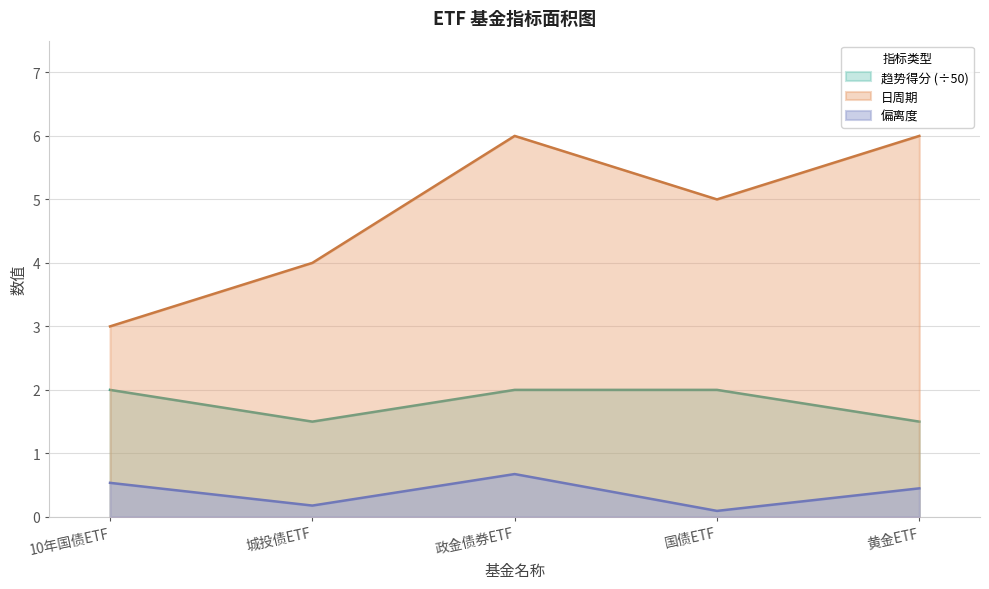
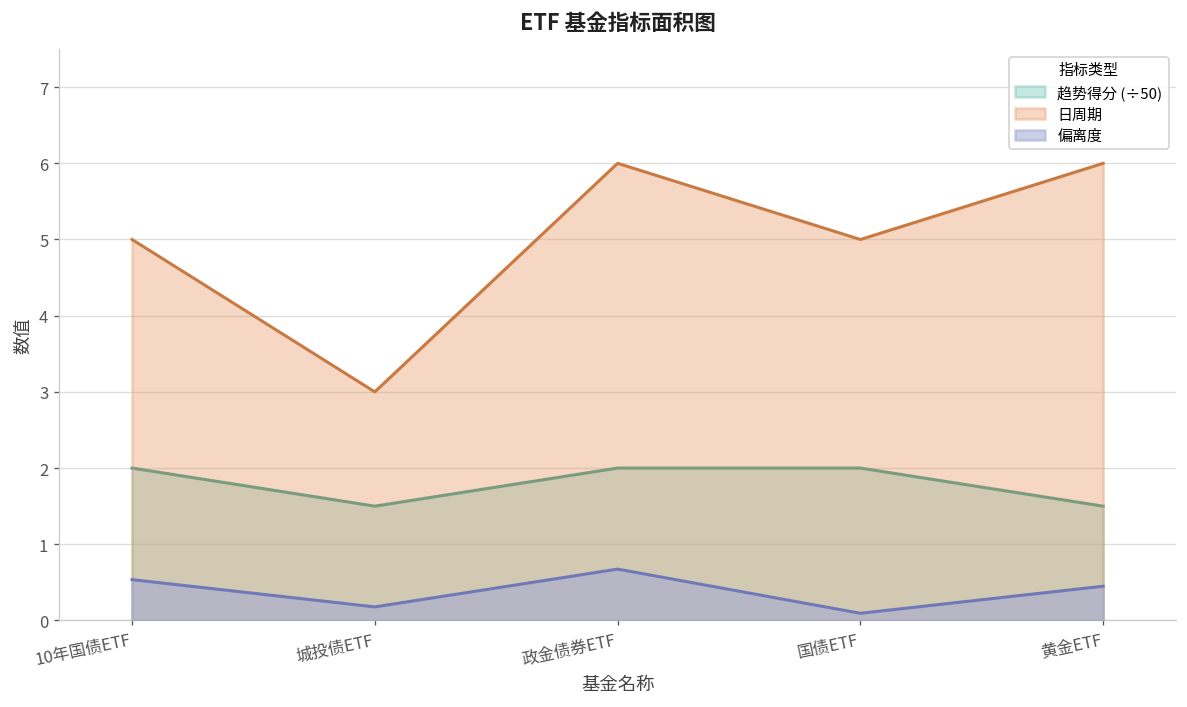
日周期, 10年国债ETF: 3 -> 5
日周期, 城投债ETF: 4 -> 3
